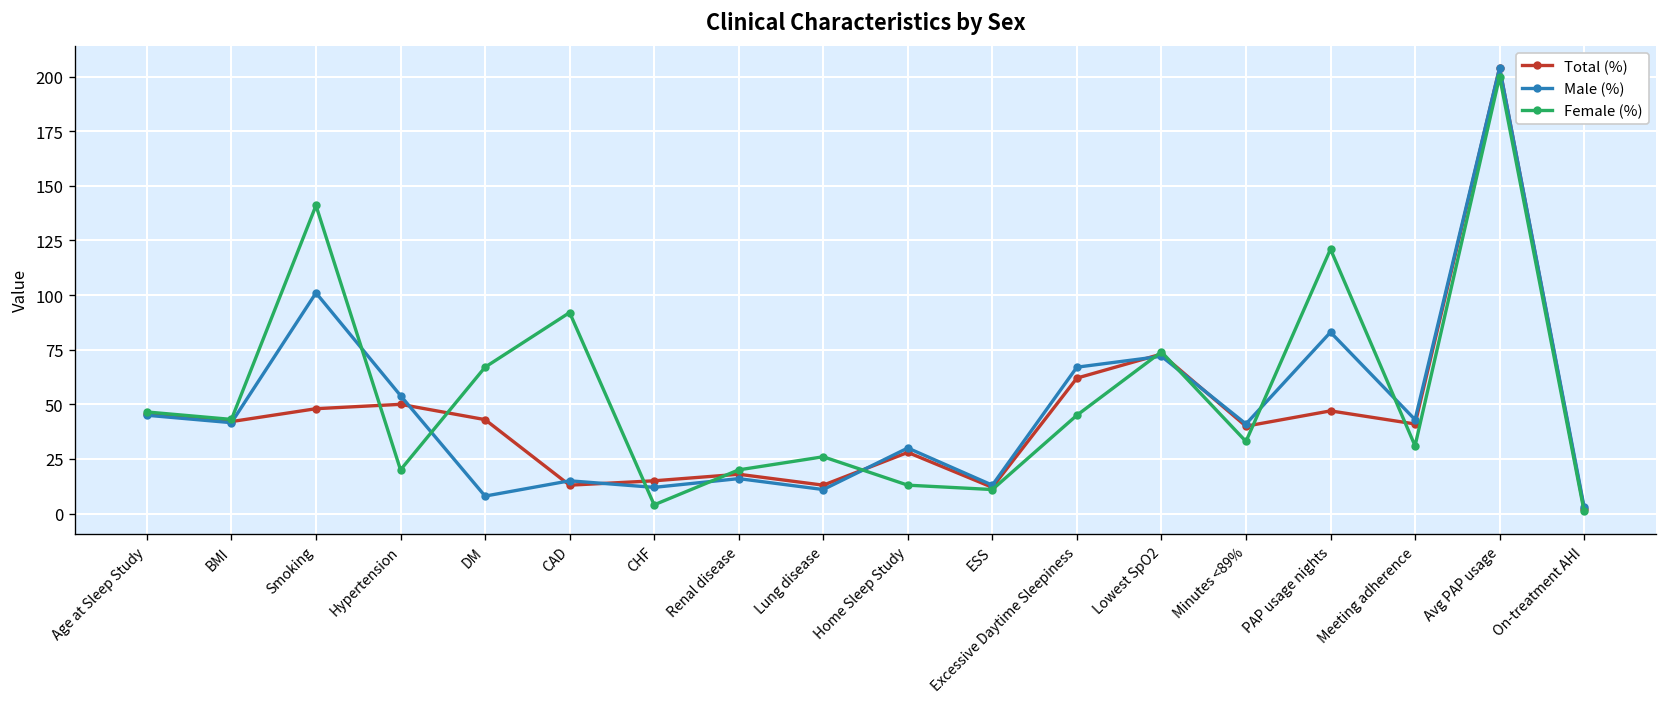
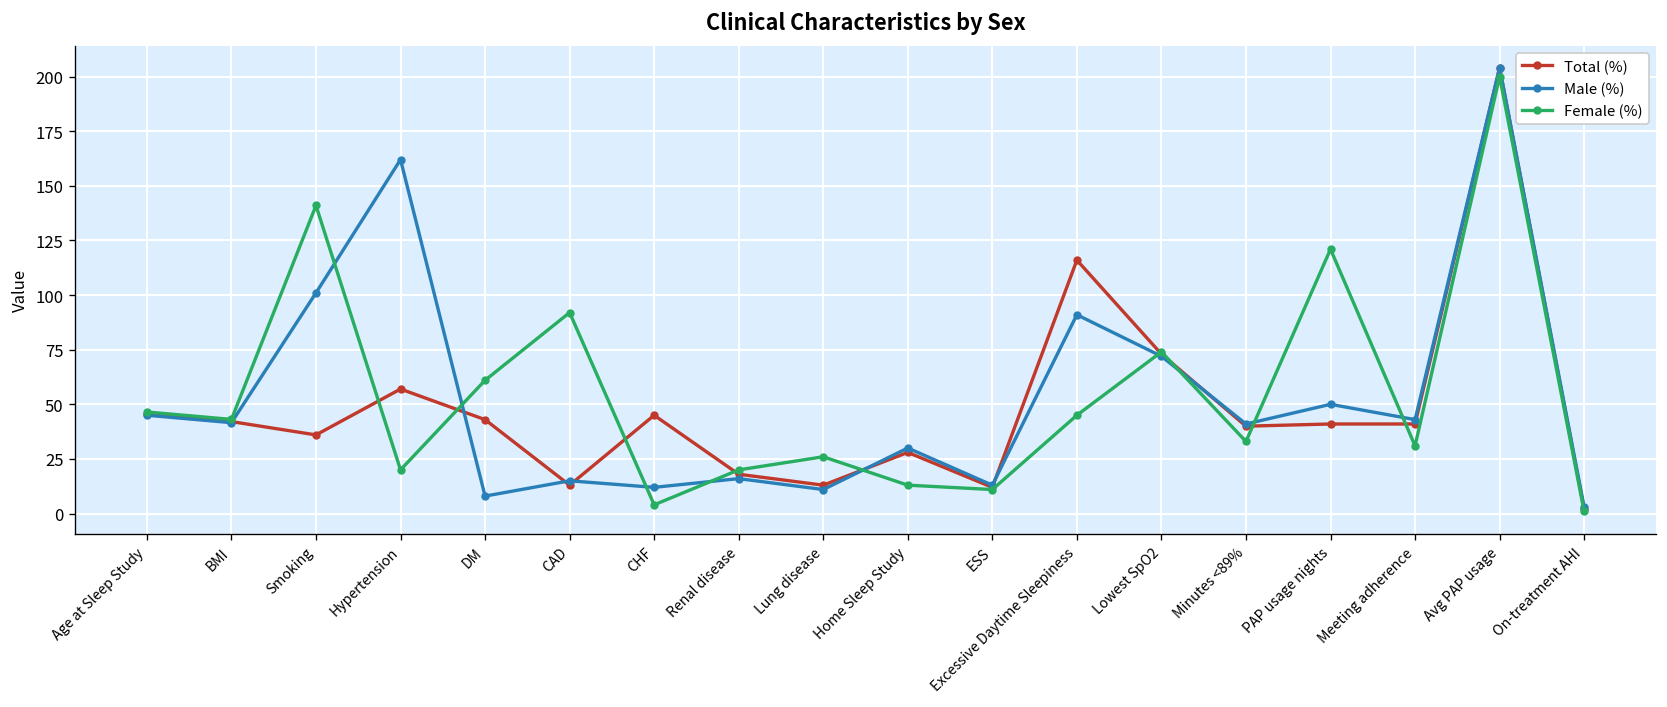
Total (%), Smoking: 48 -> 36
Total (%), Hypertension: 50 -> 57
Male (%), Hypertension: 54 -> 162
Female (%), DM: 67 -> 61
Total (%), CHF: 15 -> 45
Total (%), Excessive Daytime Sleepiness: 62 -> 116
Male (%), Excessive Daytime Sleepiness: 67 -> 91
Total (%), PAP usage nights: 47 -> 41
Male (%), PAP usage nights: 83 -> 50
